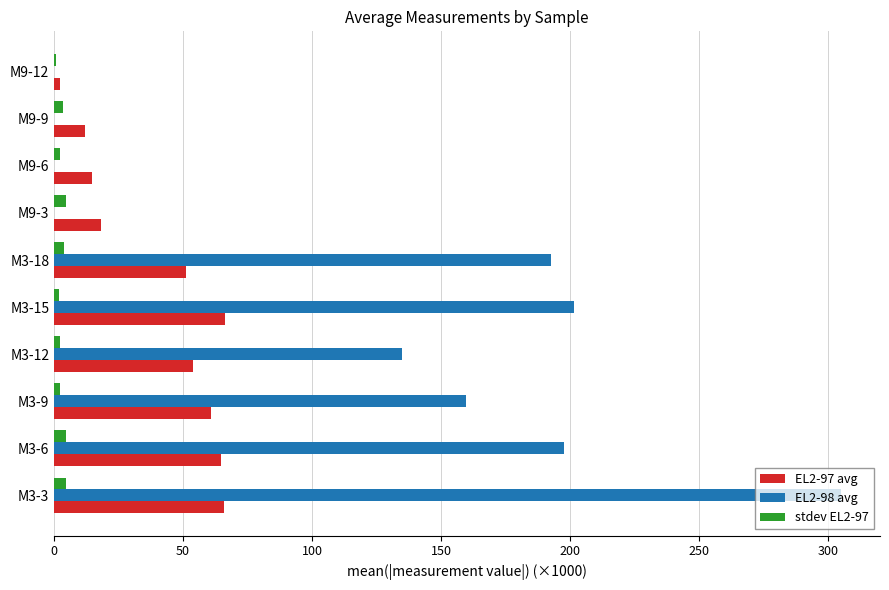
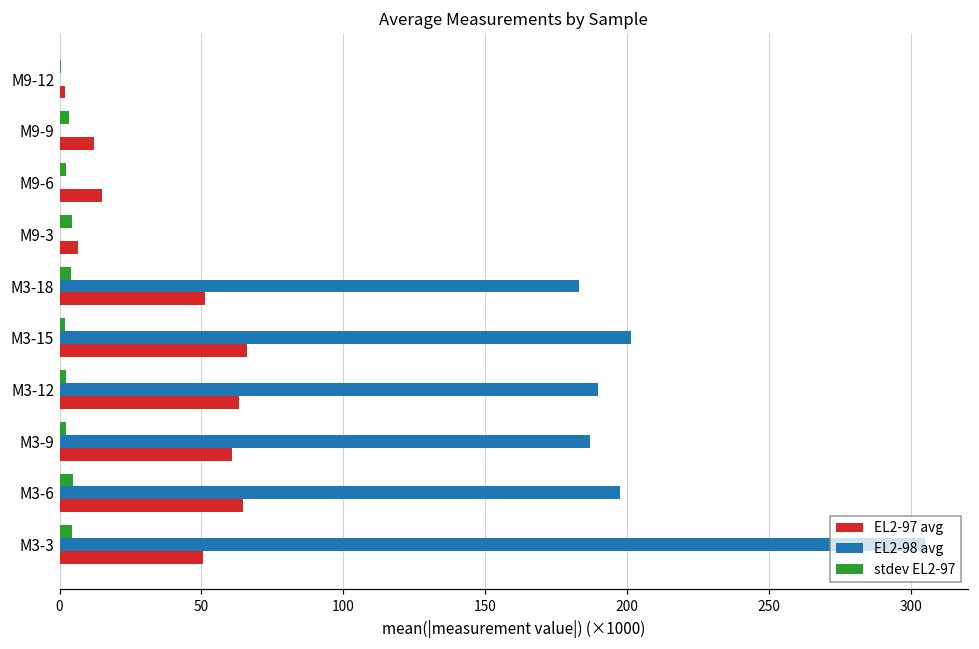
EL2-97 avg, M9-3: 18 -> 6
EL2-98 avg, M3-18: 193 -> 183
EL2-98 avg, M3-12: 135 -> 190
EL2-97 avg, M3-12: 54 -> 63
EL2-98 avg, M3-9: 160 -> 187
EL2-97 avg, M3-3: 66 -> 51
